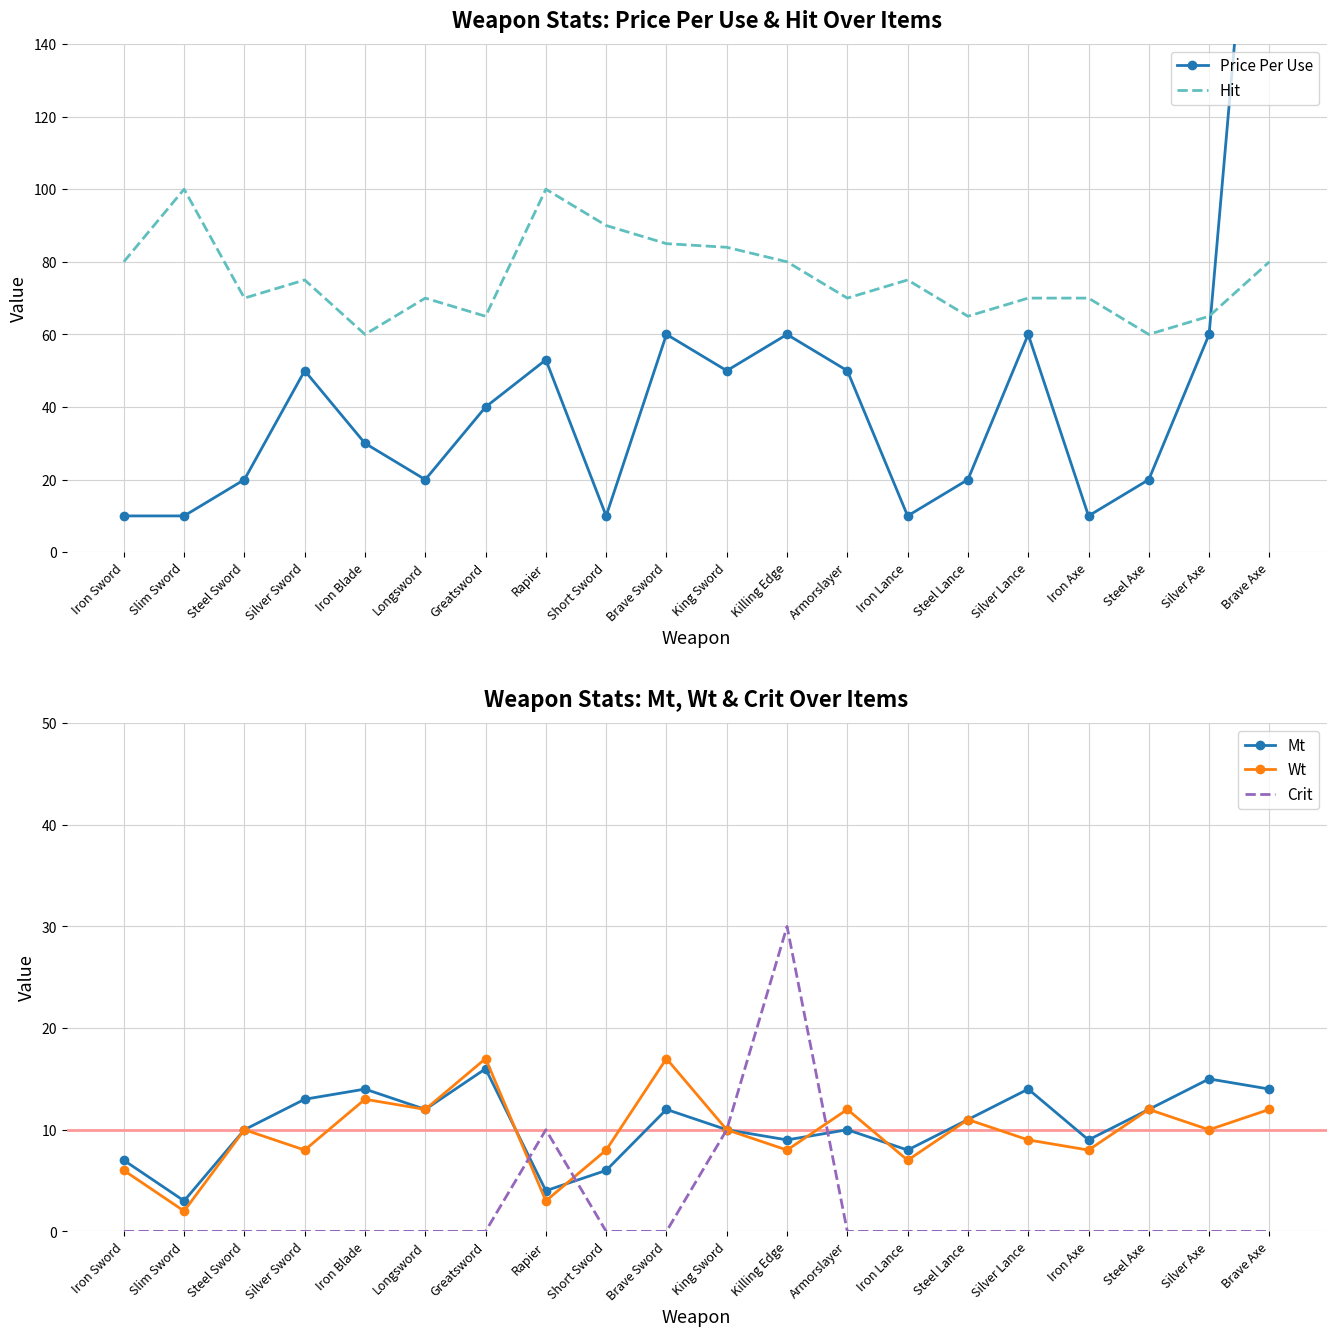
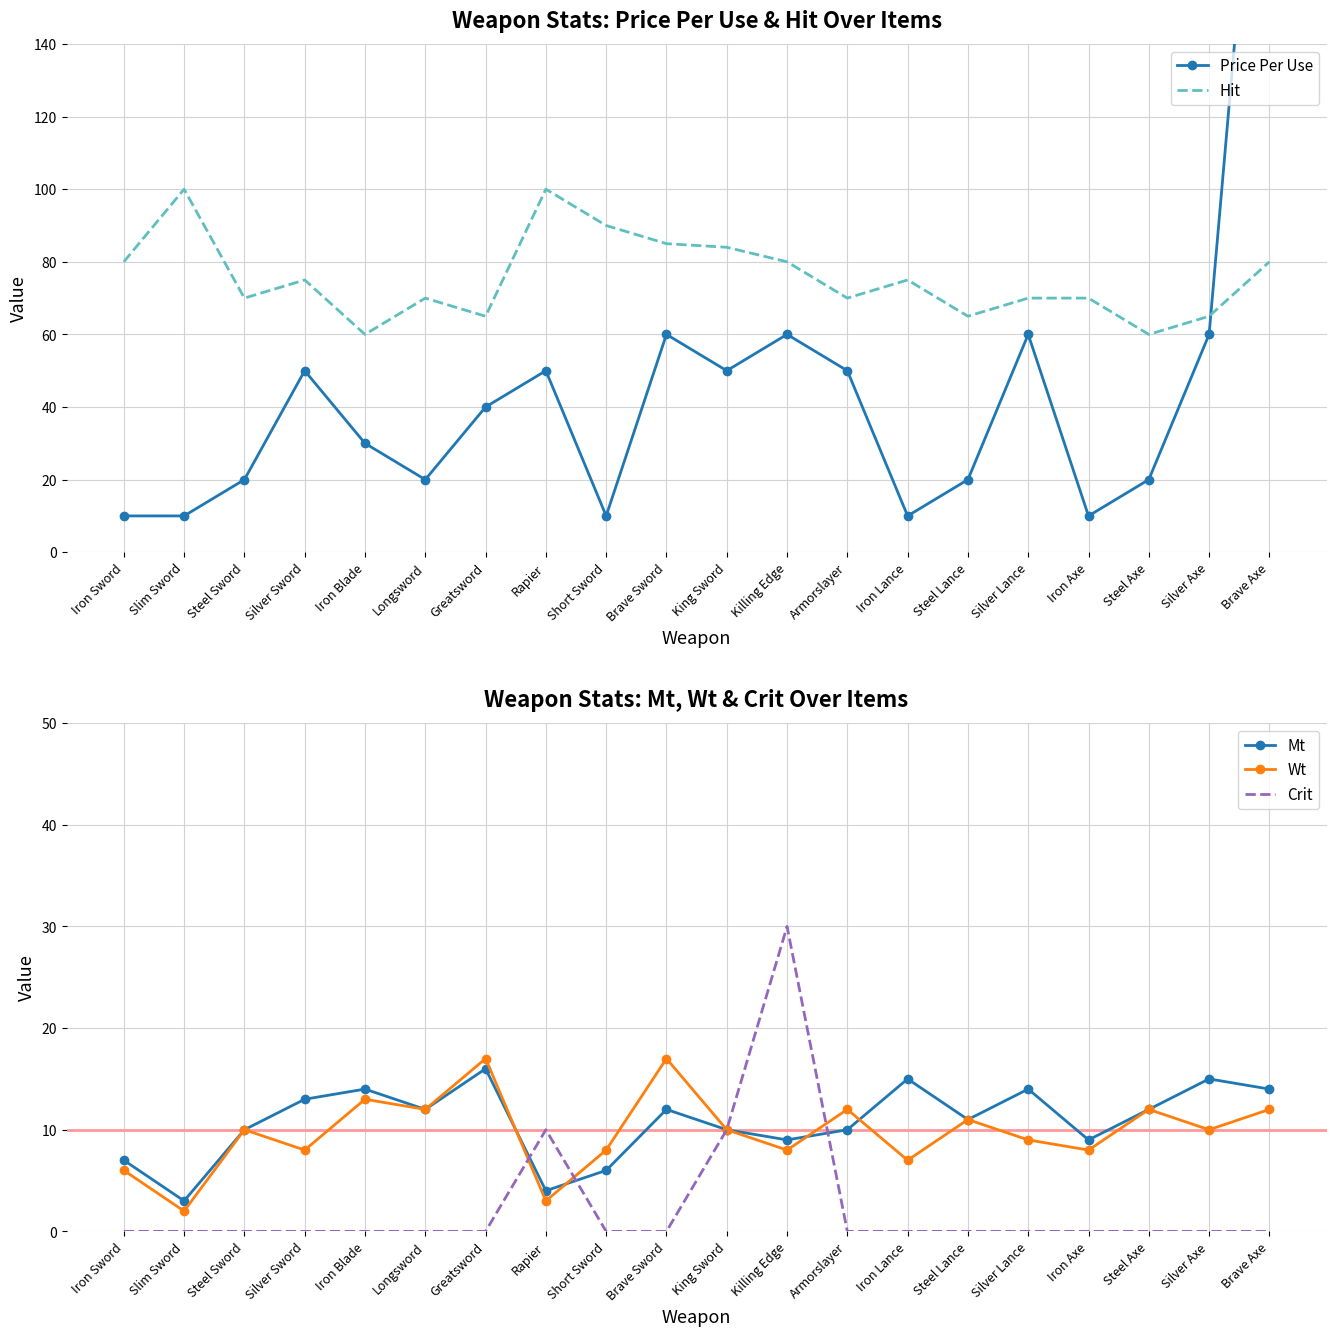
Weapon Stats: Price Per Use & Hit Over Items, Price Per Use, Rapier: 53 -> 50
Weapon Stats: Mt, Wt & Crit Over Items, Mt, Iron Lance: 8 -> 15
